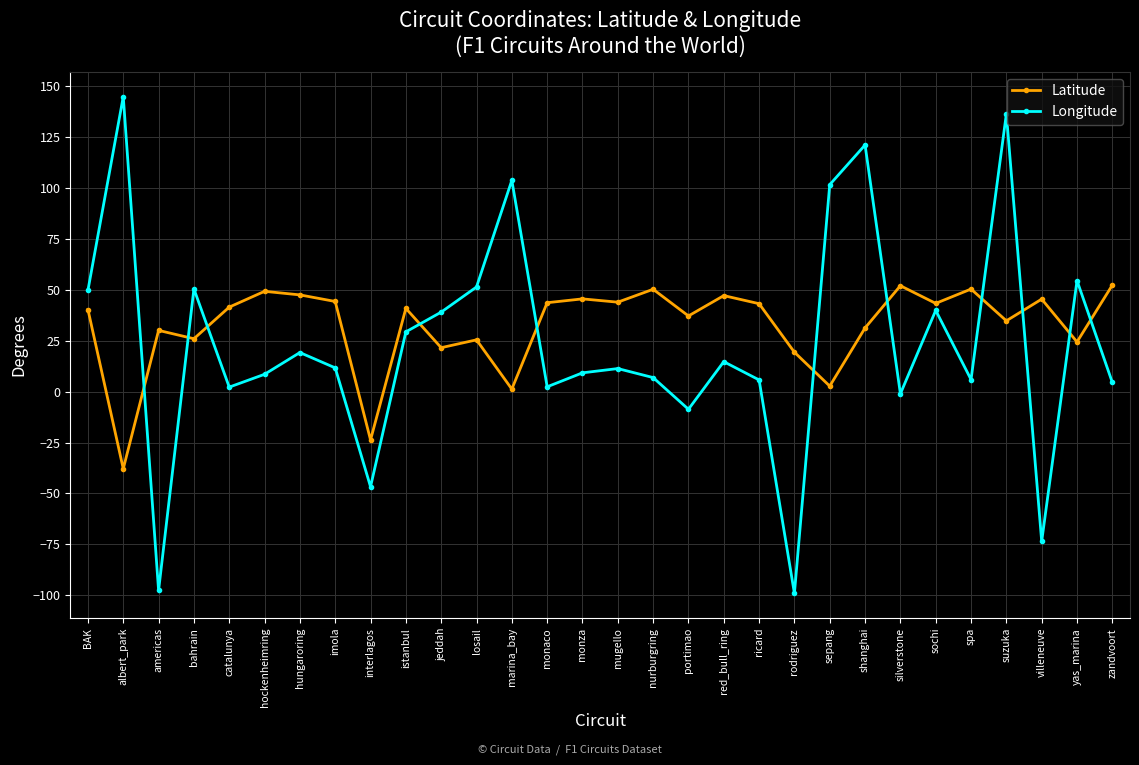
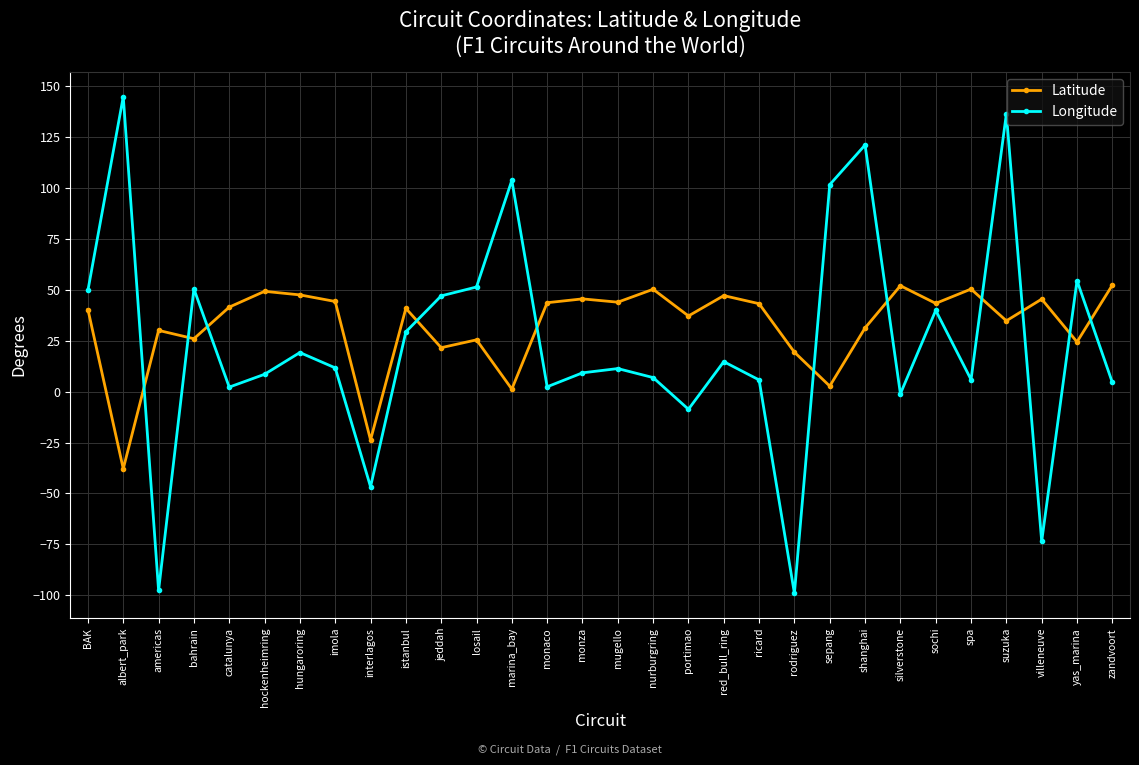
Longitude, jeddah: 39 -> 47
